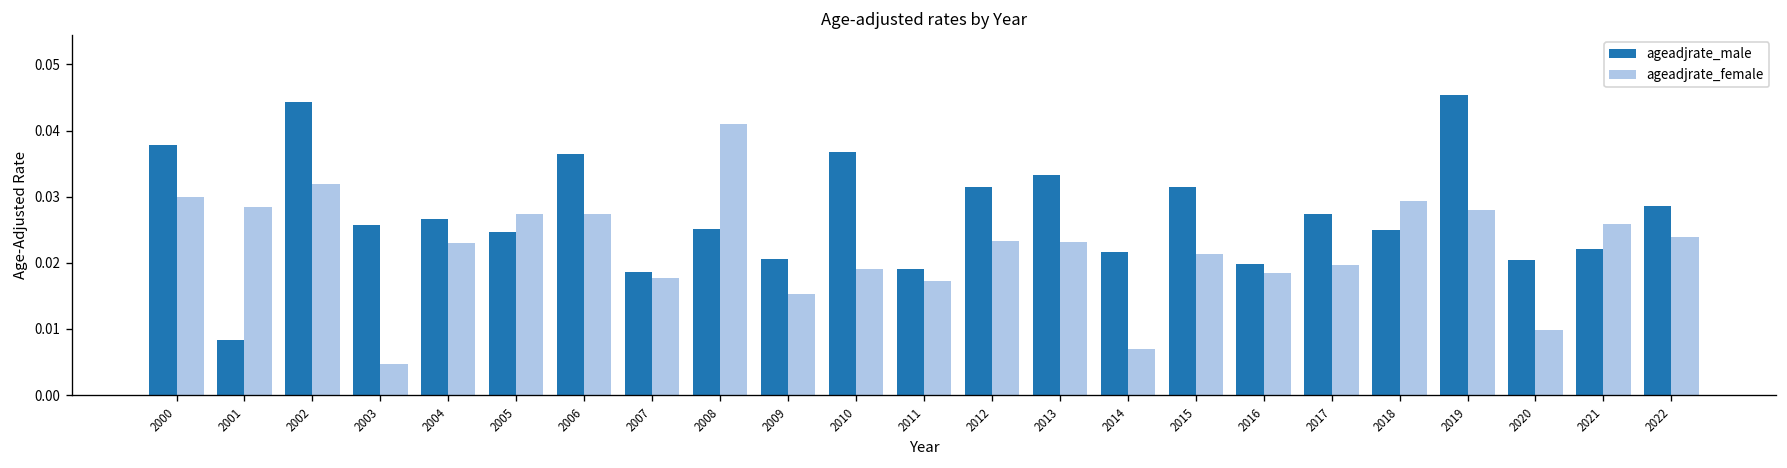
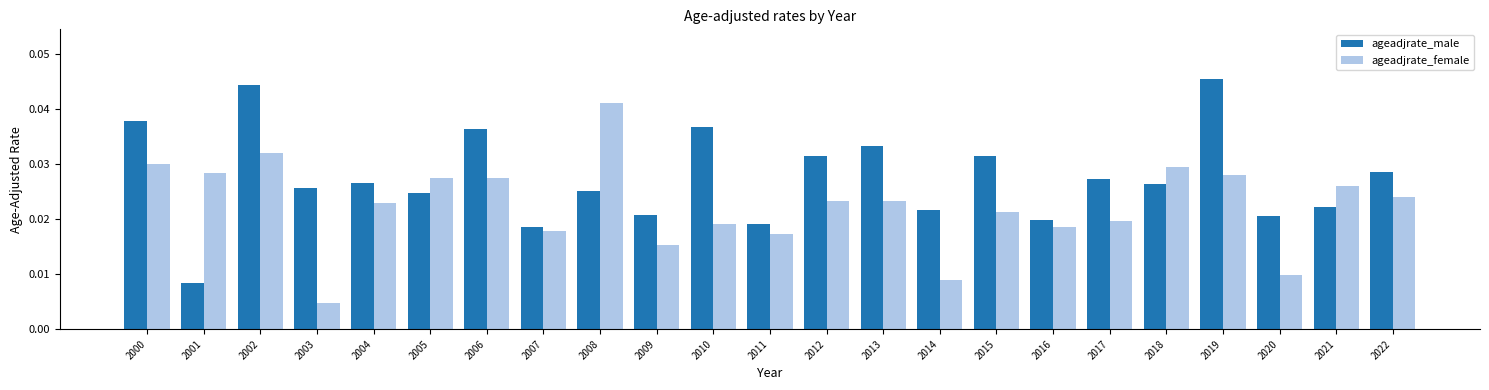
ageadjrate_female, 2014: 0.007 -> 0.009
ageadjrate_male, 2018: 0.025 -> 0.026
